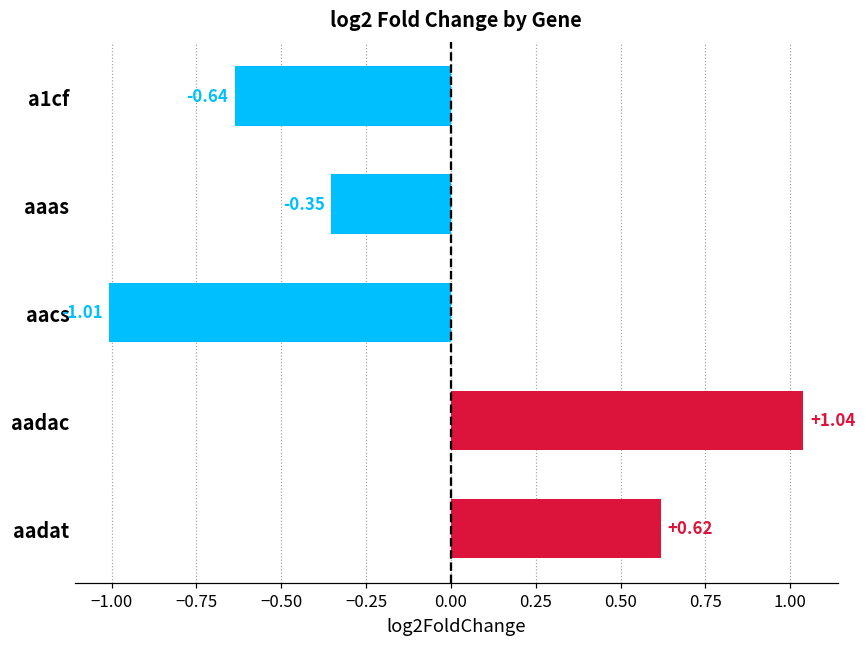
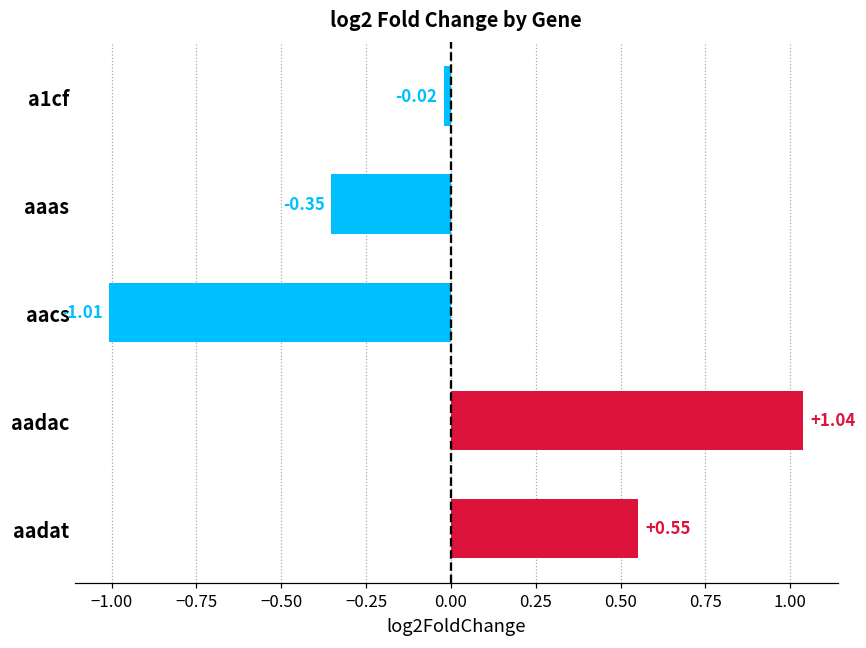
a1cf: -0.64 -> -0.02
aadat: +0.62 -> +0.55
